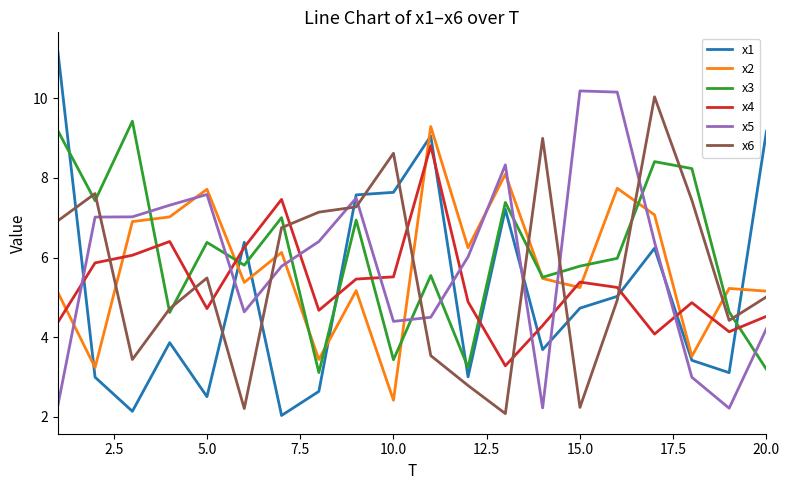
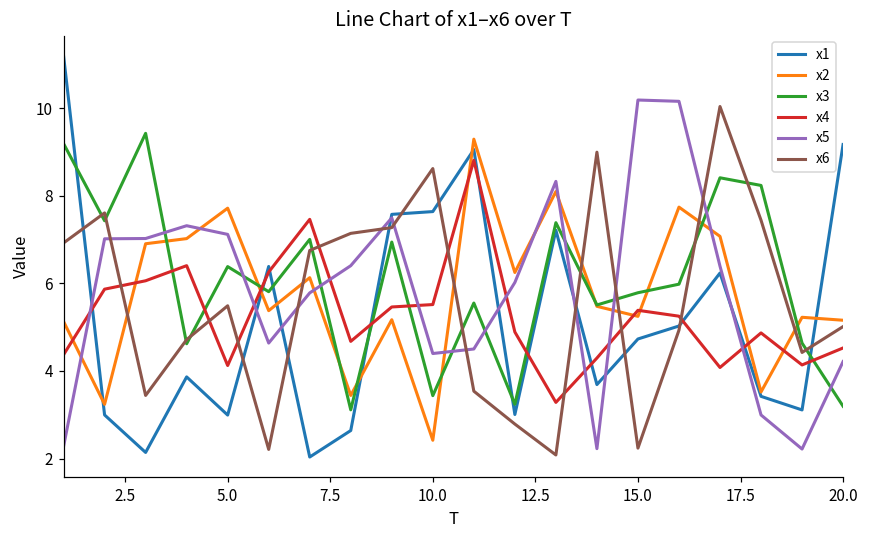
x1, 5.0: 2.5 -> 3.0
x4, 5.0: 4.7 -> 4.1
x5, 5.0: 7.6 -> 7.1
